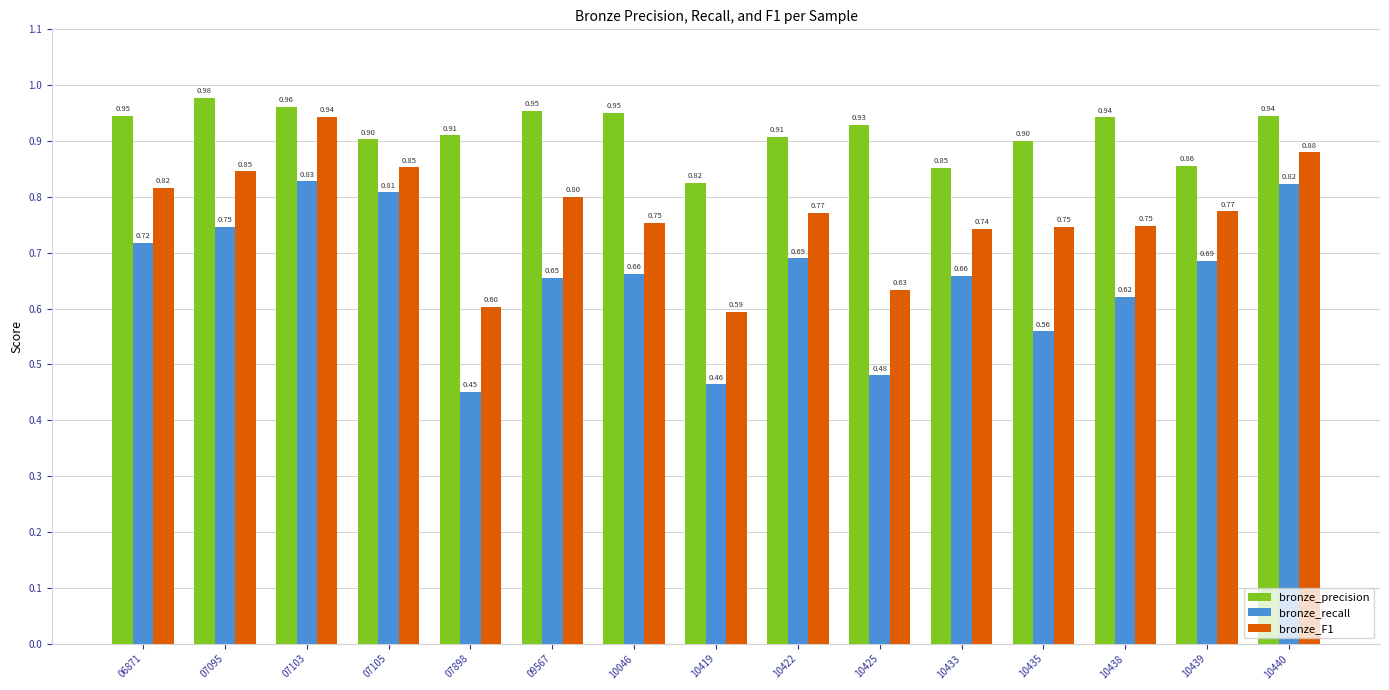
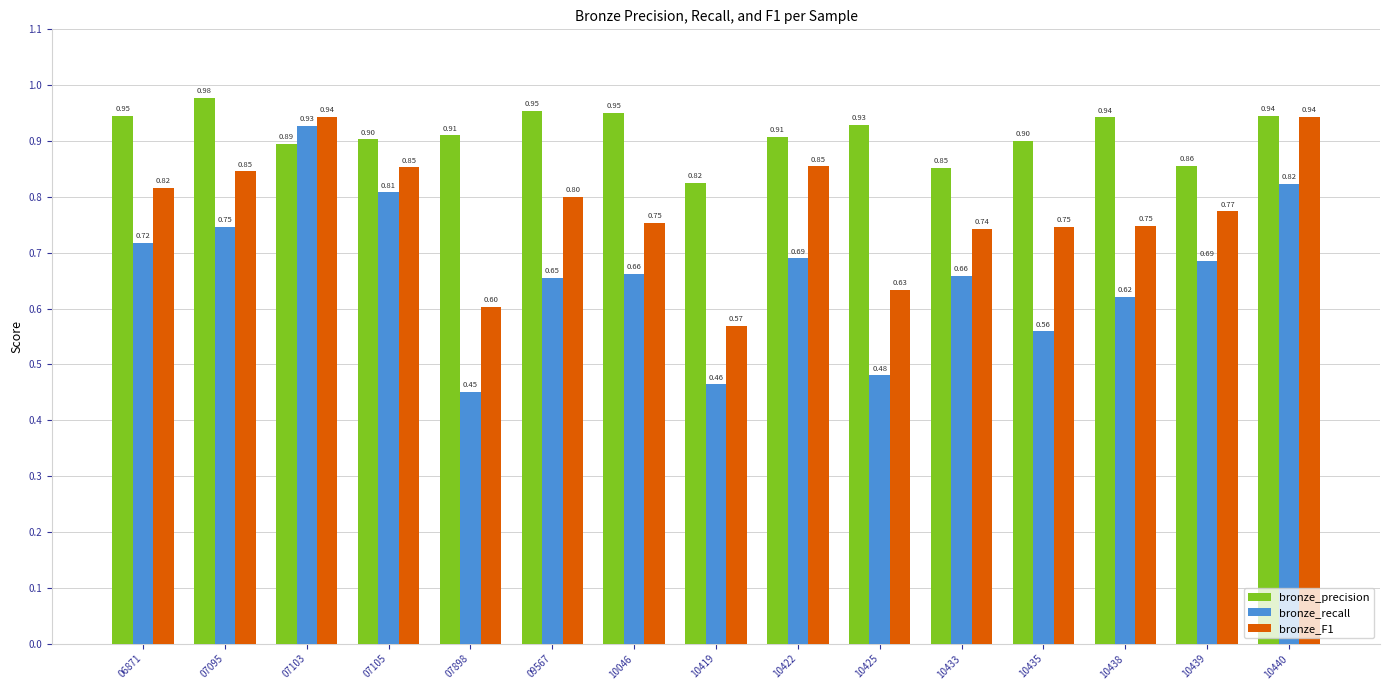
bronze_precision, 07103: 0.96 -> 0.89
bronze_recall, 07103: 0.83 -> 0.93
bronze_F1, 10419: 0.59 -> 0.57
bronze_F1, 10422: 0.77 -> 0.85
bronze_F1, 10440: 0.88 -> 0.94
